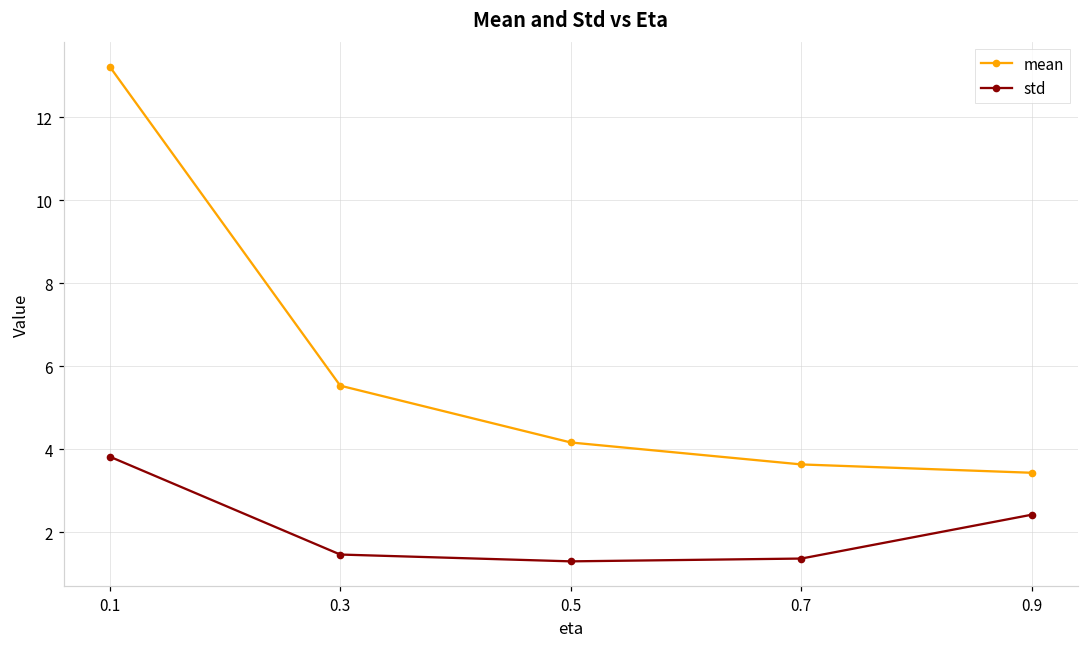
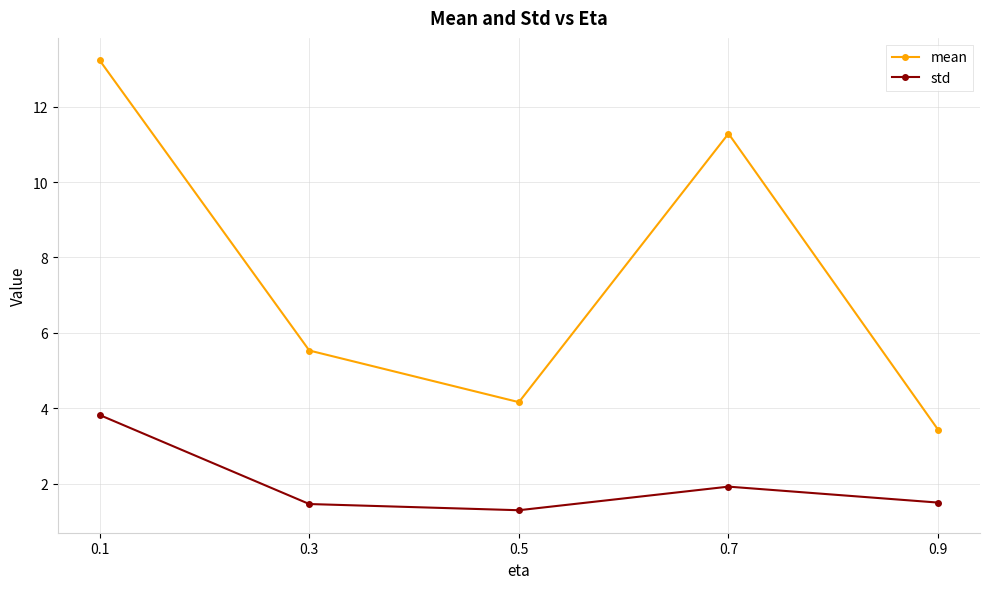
mean, 0.7: 3.6 -> 11.3
std, 0.7: 1.4 -> 1.9
std, 0.9: 2.4 -> 1.5
